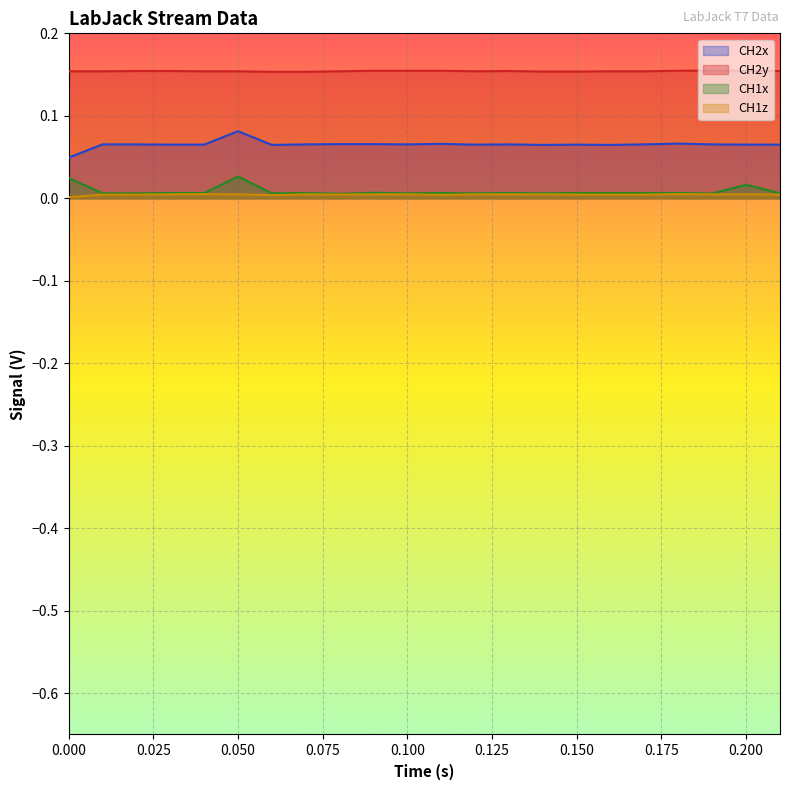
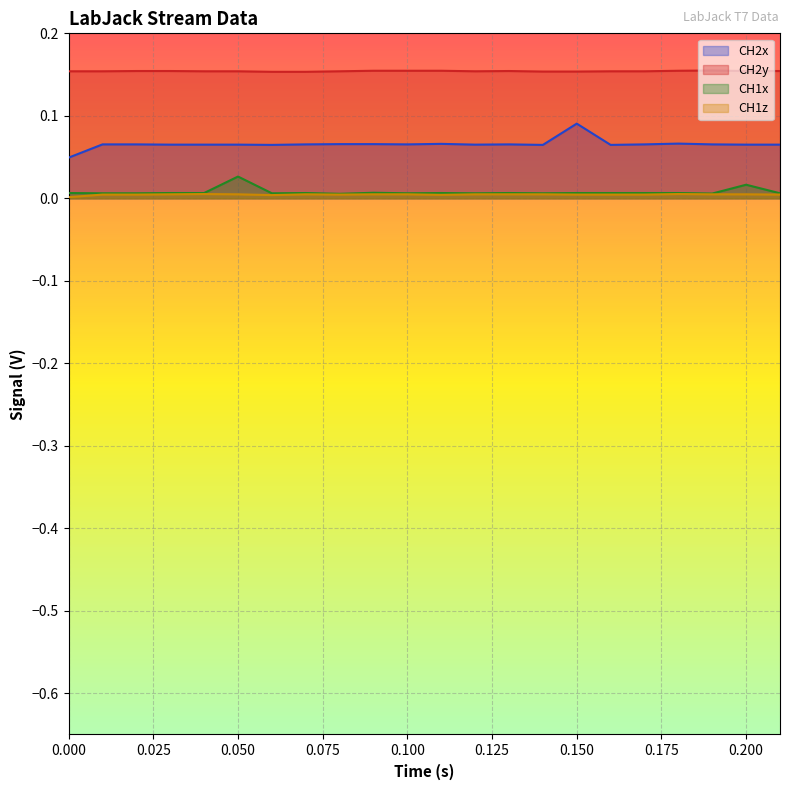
CH1x, 0.000: 0.02 -> 0.01
CH2x, 0.050: 0.08 -> 0.07
CH2x, 0.150: 0.07 -> 0.09
